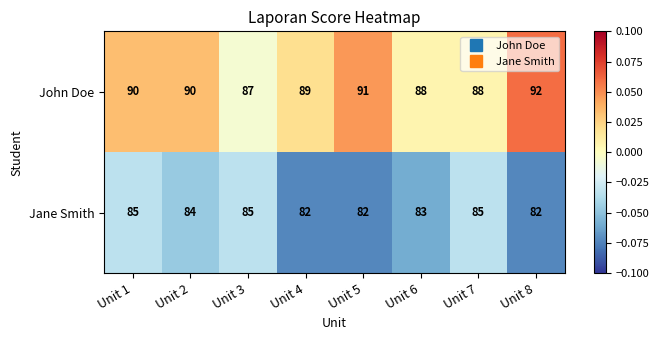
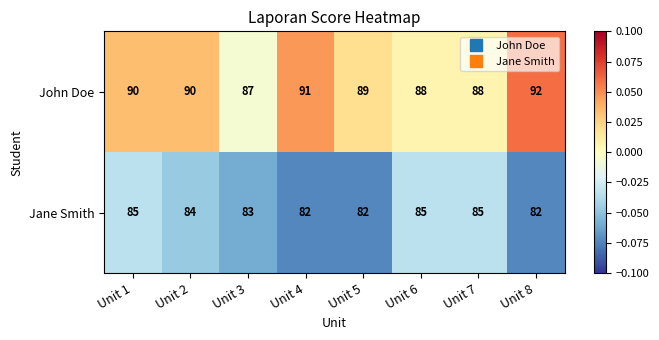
John Doe, Unit 4: 89 -> 91
John Doe, Unit 5: 91 -> 89
Jane Smith, Unit 3: 85 -> 83
Jane Smith, Unit 6: 83 -> 85
